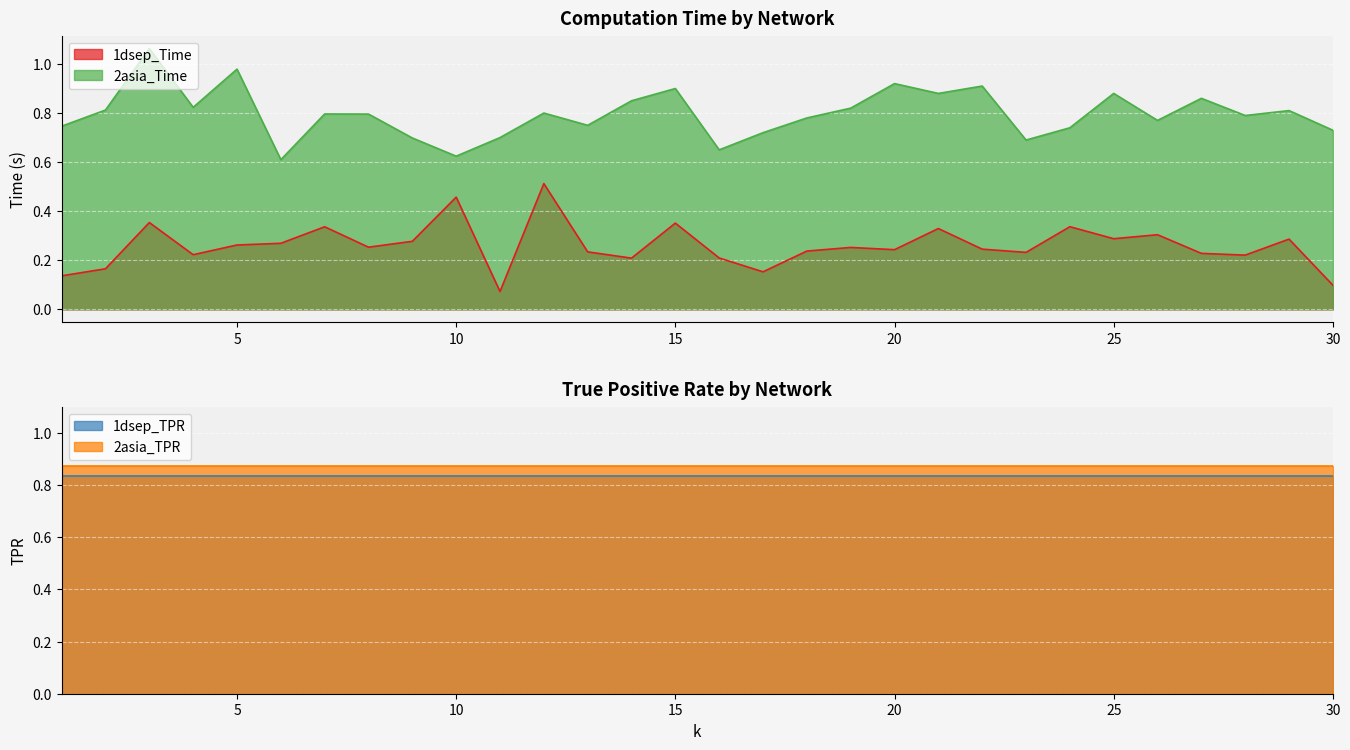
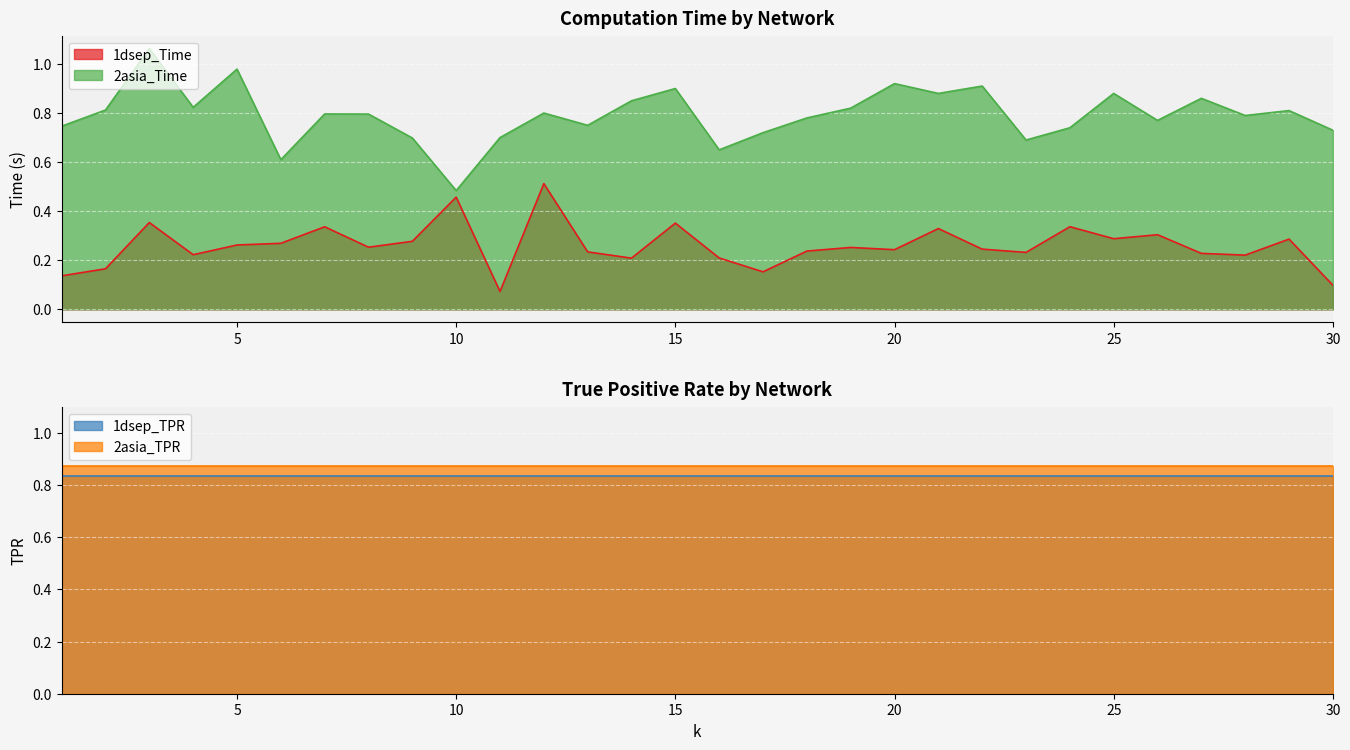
Computation Time by Network, 2asia_Time, 10: 0.62 -> 0.48
